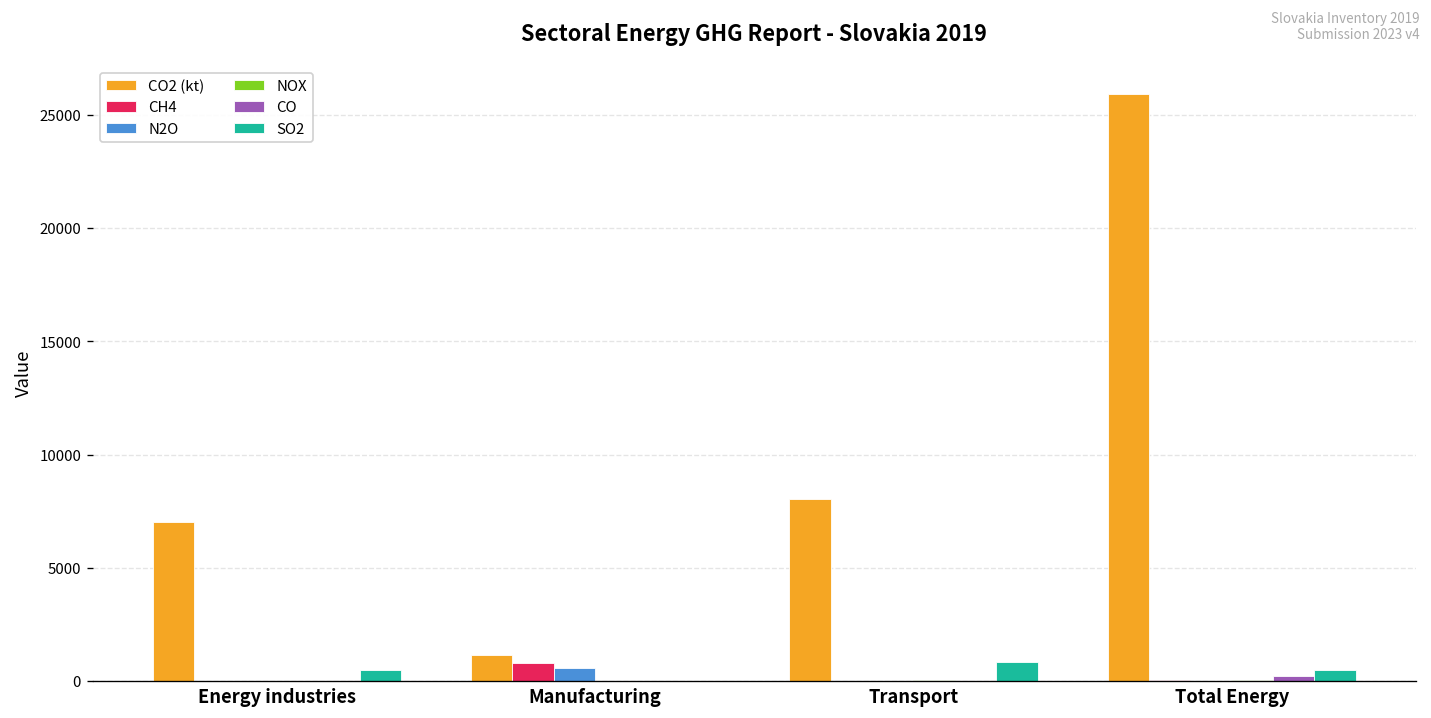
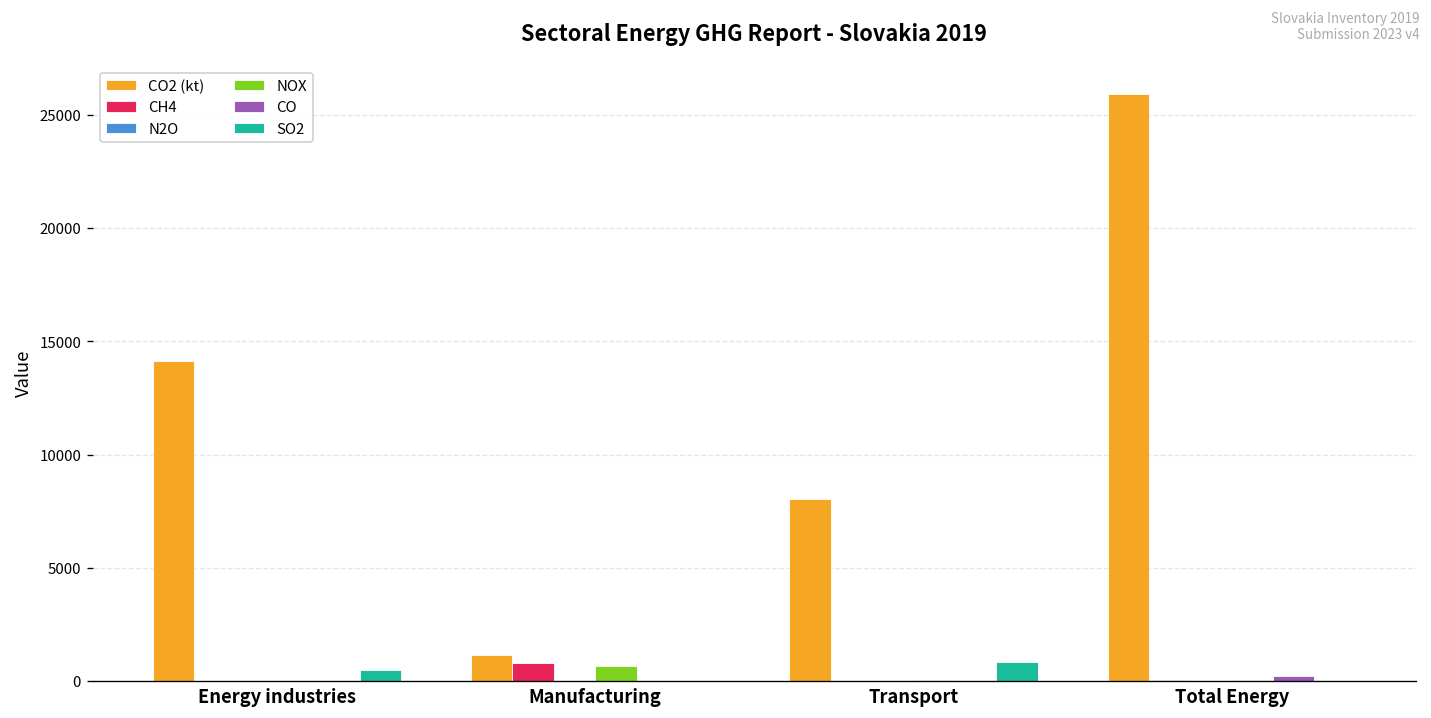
CO2 (kt), Energy industries: 7000 -> 14100
N2O, Manufacturing: 600 -> 0
NOX, Manufacturing: 0 -> 700
SO2, Total Energy: 500 -> 0
